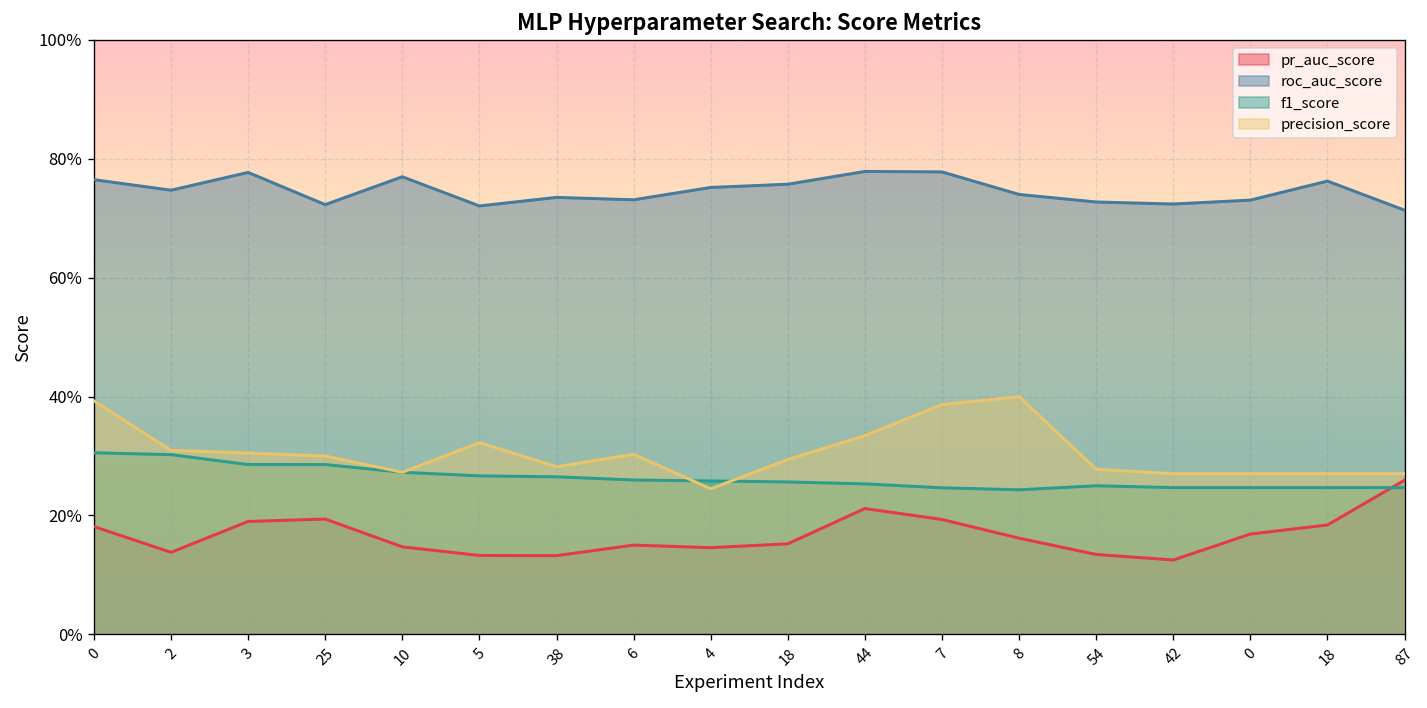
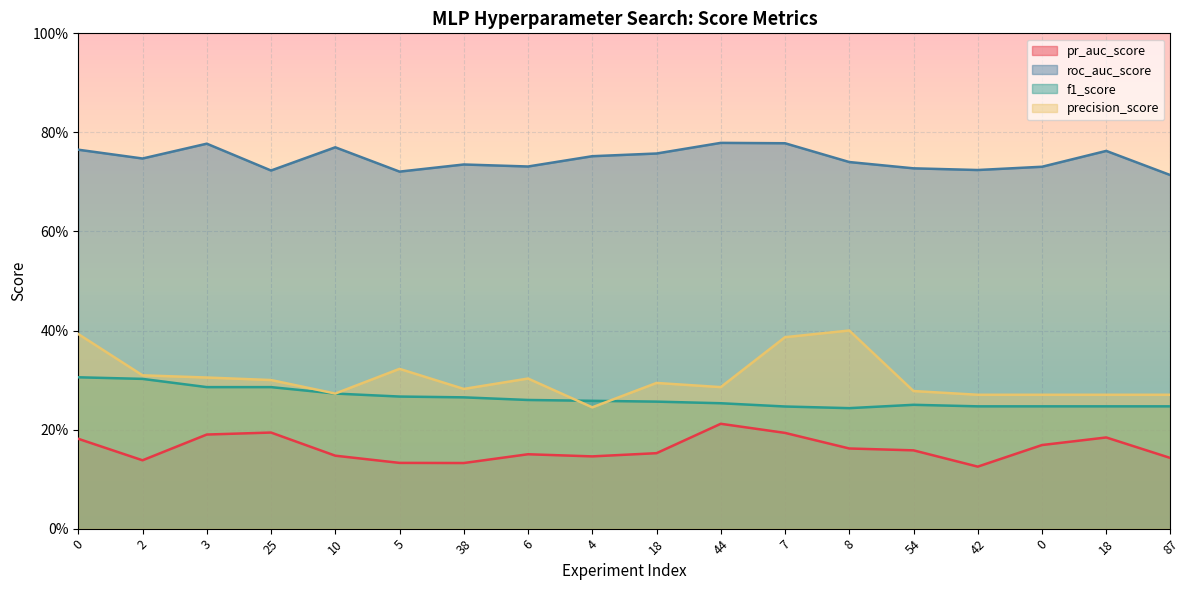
precision_score, 44: 33% -> 29%
pr_auc_score, 54: 13% -> 16%
pr_auc_score, 87: 26% -> 14%
